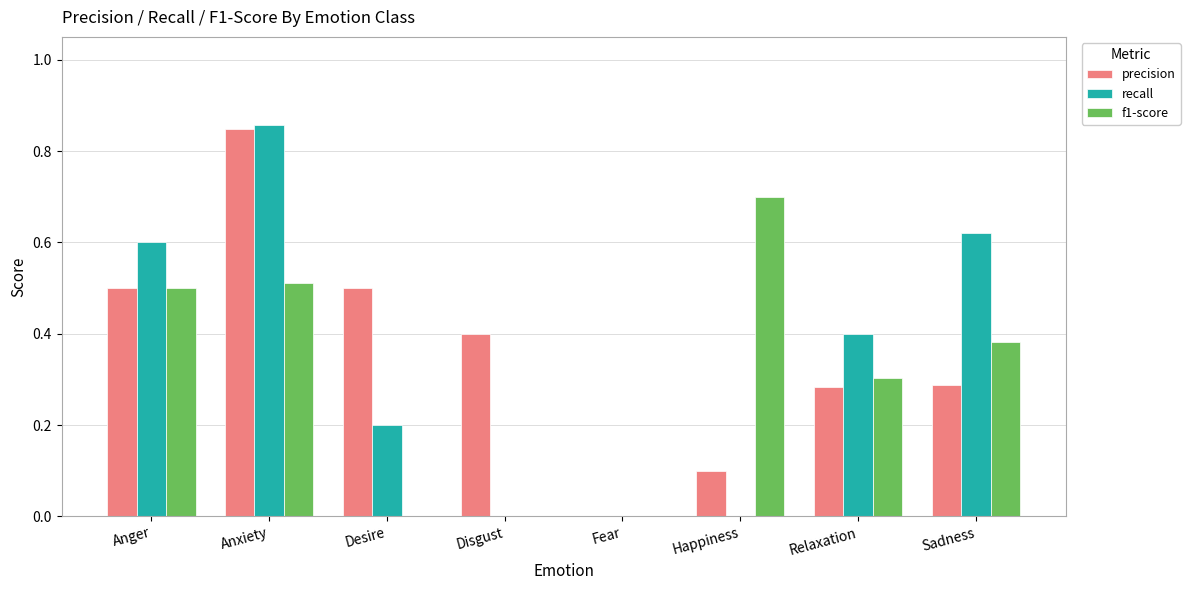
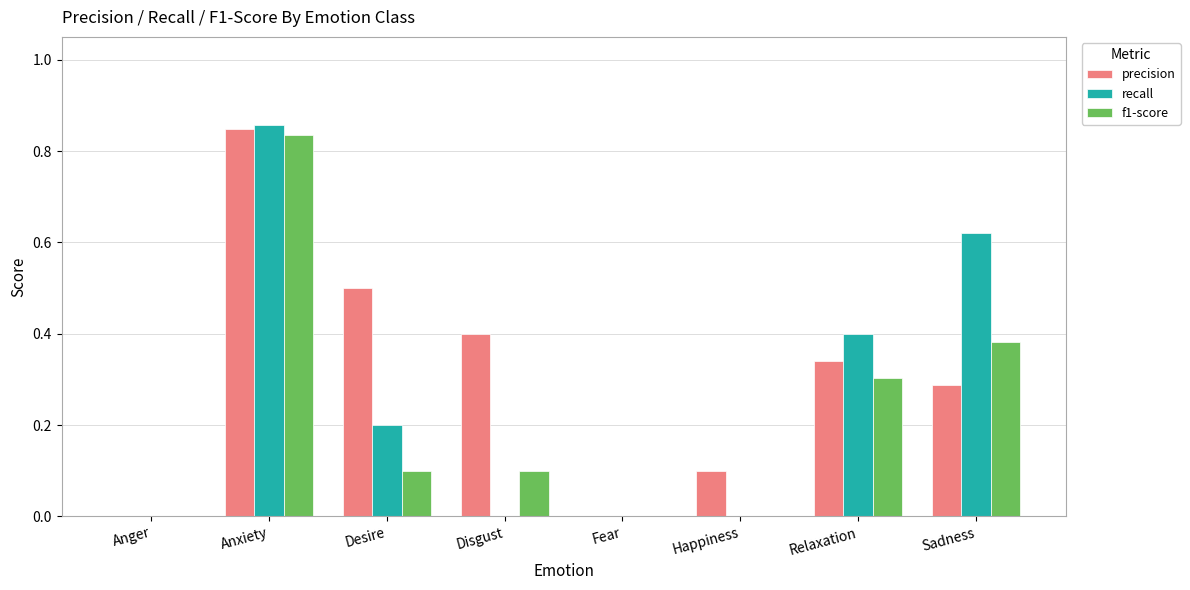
precision, Anger: 0.5 -> 0.0
recall, Anger: 0.6 -> 0.0
f1-score, Anger: 0.5 -> 0.0
f1-score, Anxiety: 0.51 -> 0.84
f1-score, Desire: 0.0 -> 0.1
f1-score, Disgust: 0.0 -> 0.1
f1-score, Happiness: 0.7 -> 0.0
precision, Relaxation: 0.28 -> 0.34
